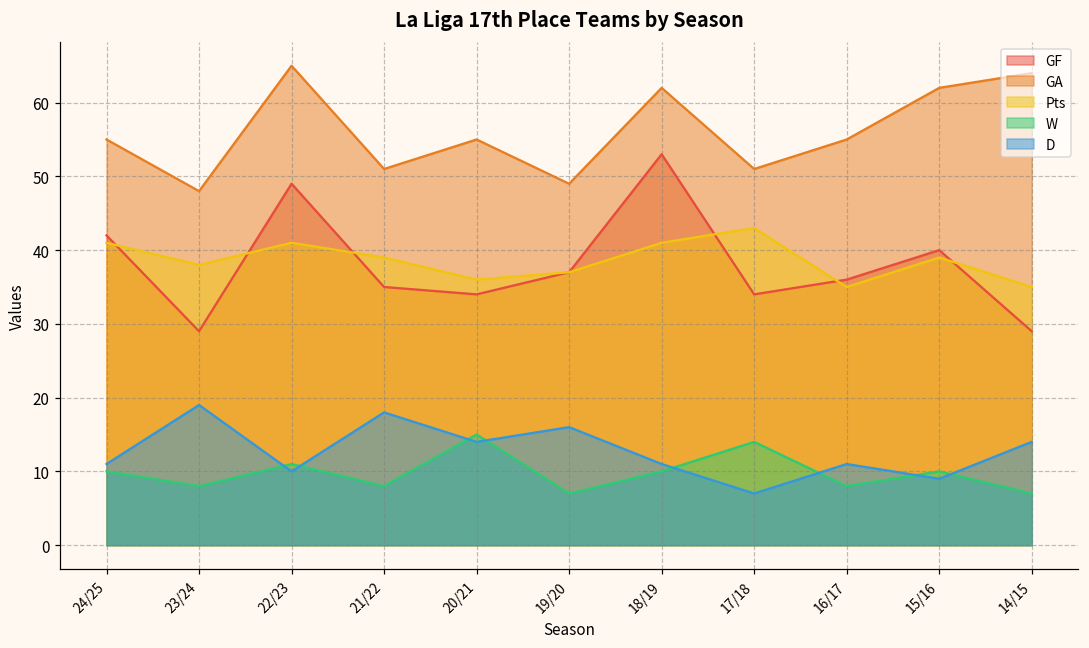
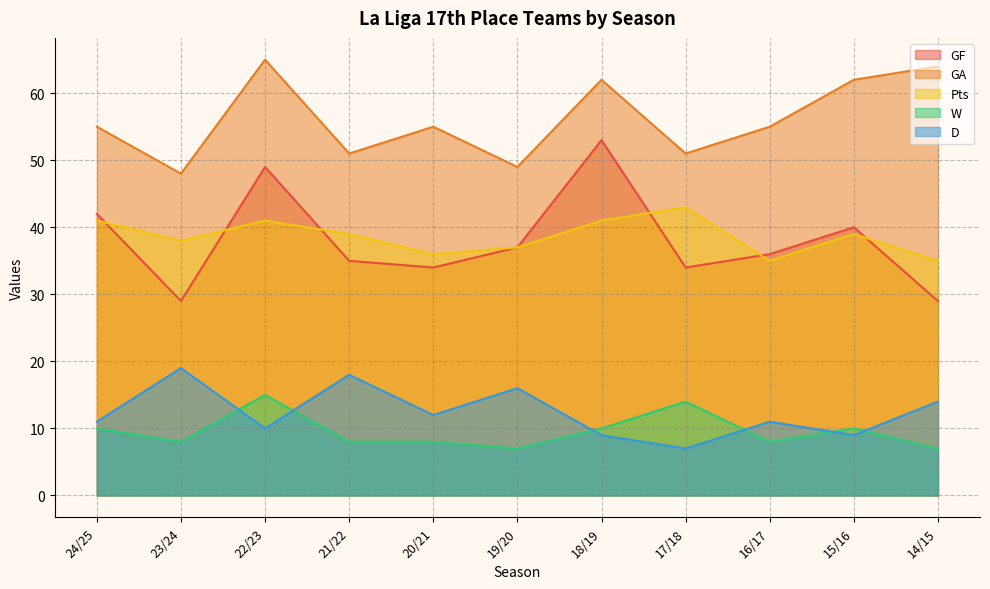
W, 22/23: 11 -> 15
W, 20/21: 15 -> 8
D, 20/21: 14 -> 12
D, 18/19: 11 -> 9
